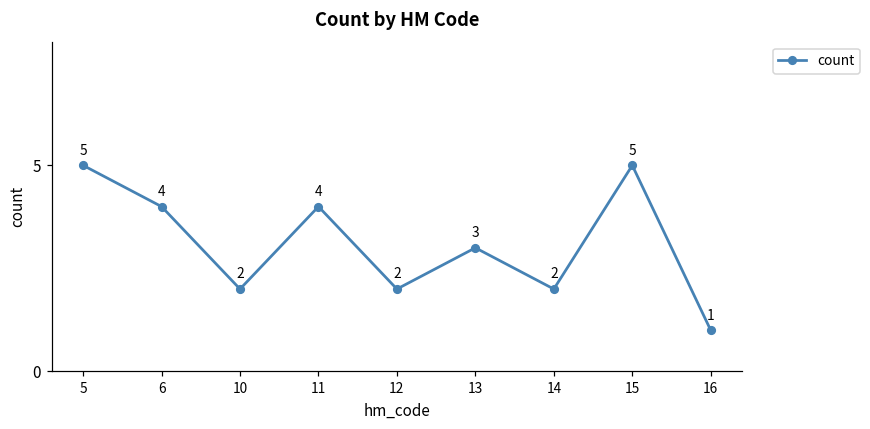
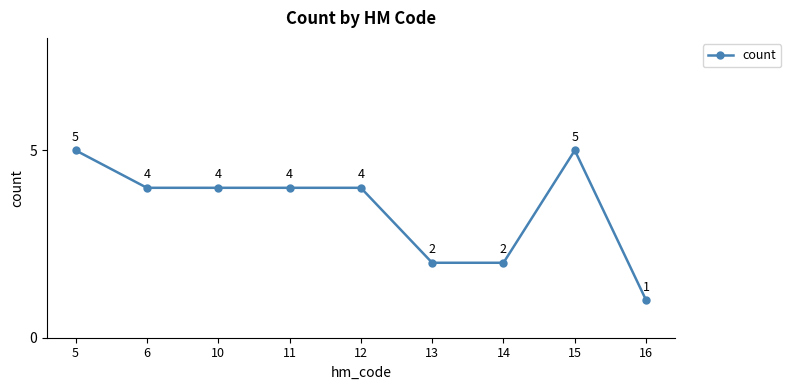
10: 2 -> 4
12: 2 -> 4
13: 3 -> 2
